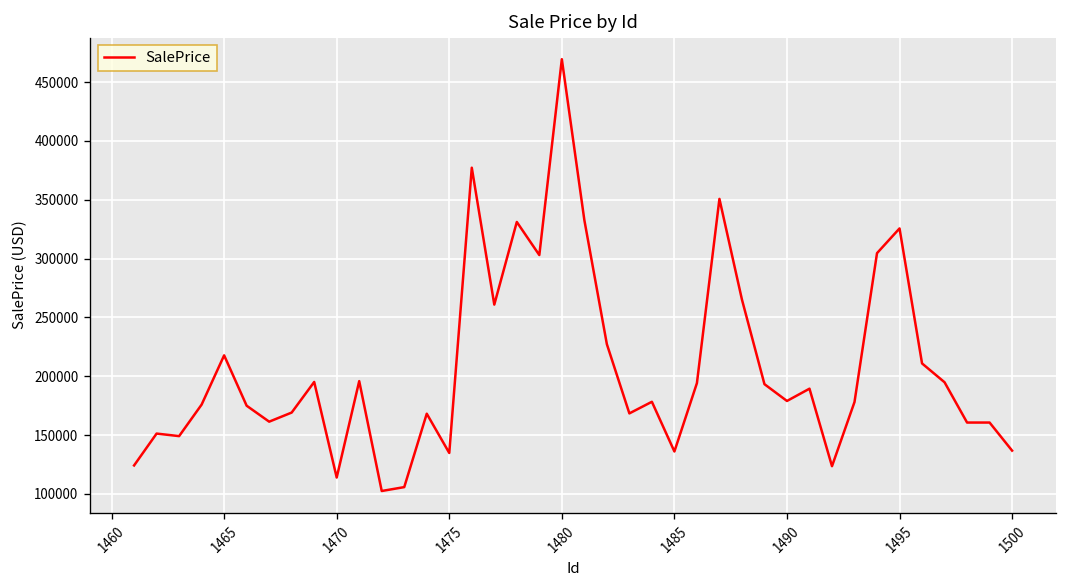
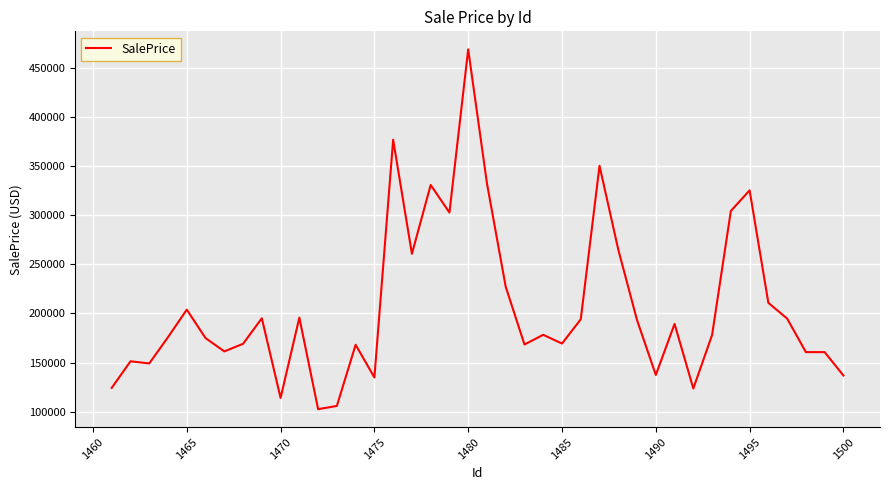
1465: 220000 -> 200000
1485: 140000 -> 170000
1490: 180000 -> 140000
